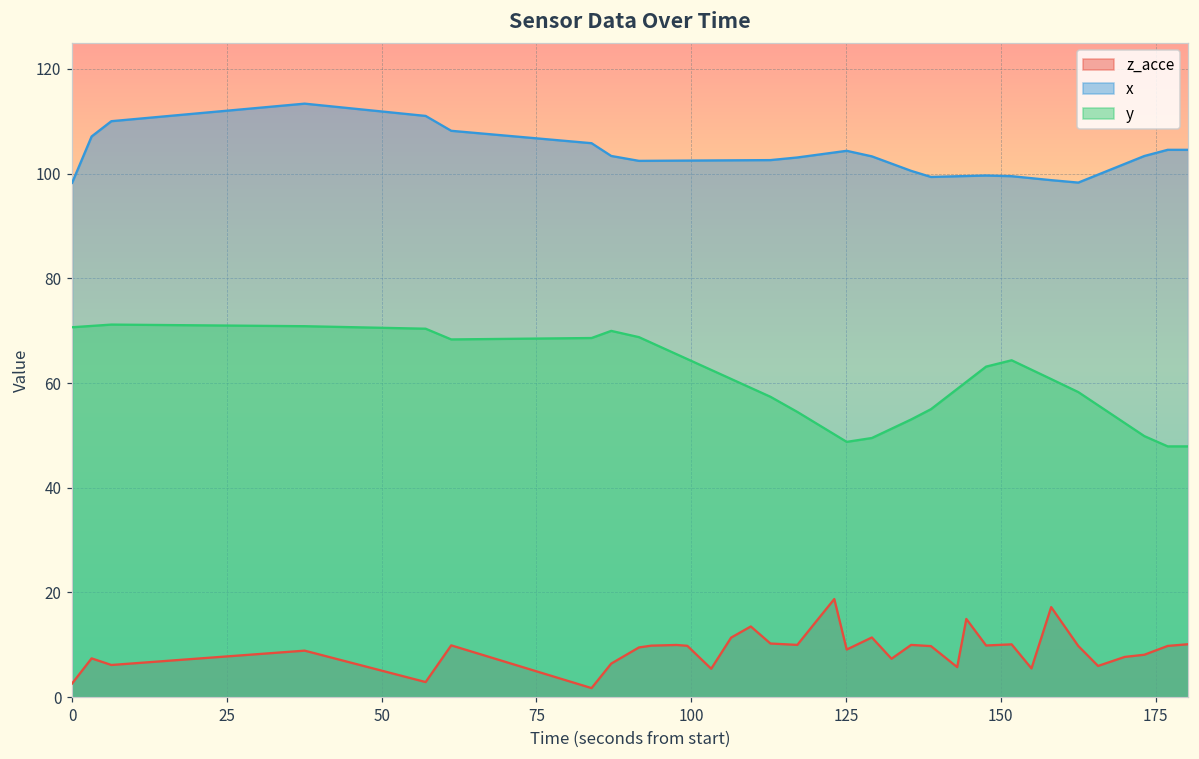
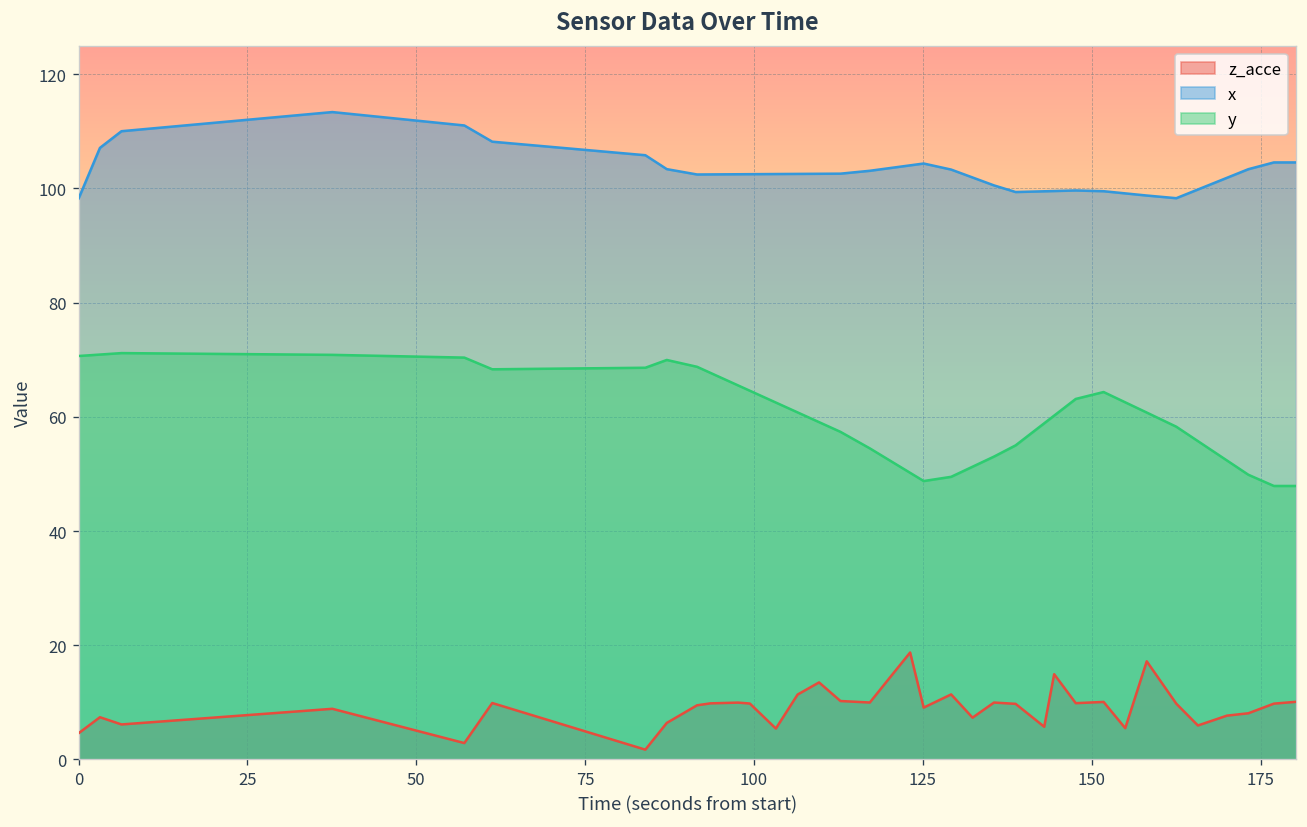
z_acce, 0: 3 -> 5
